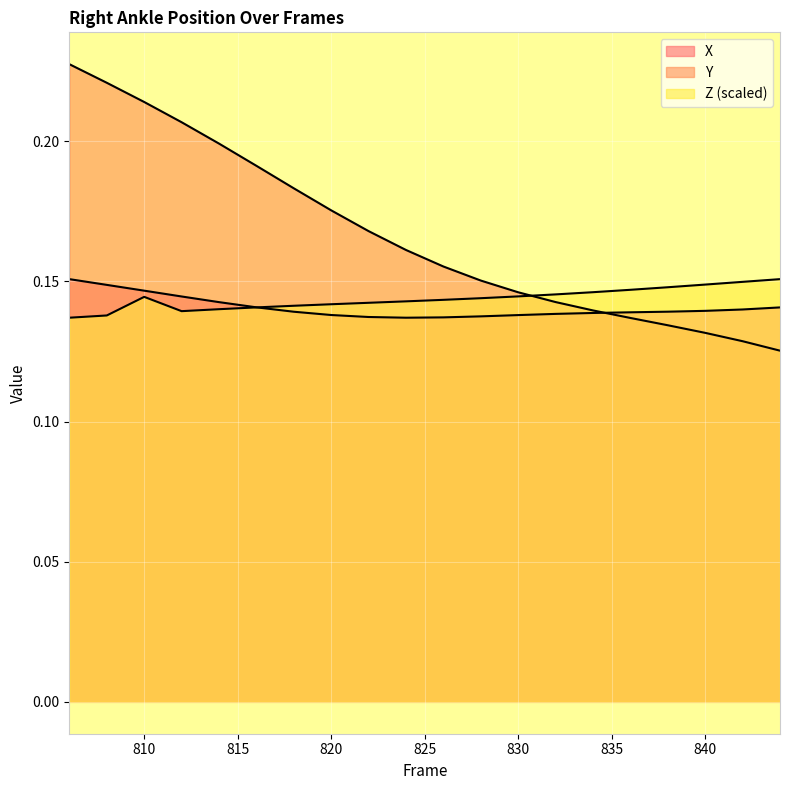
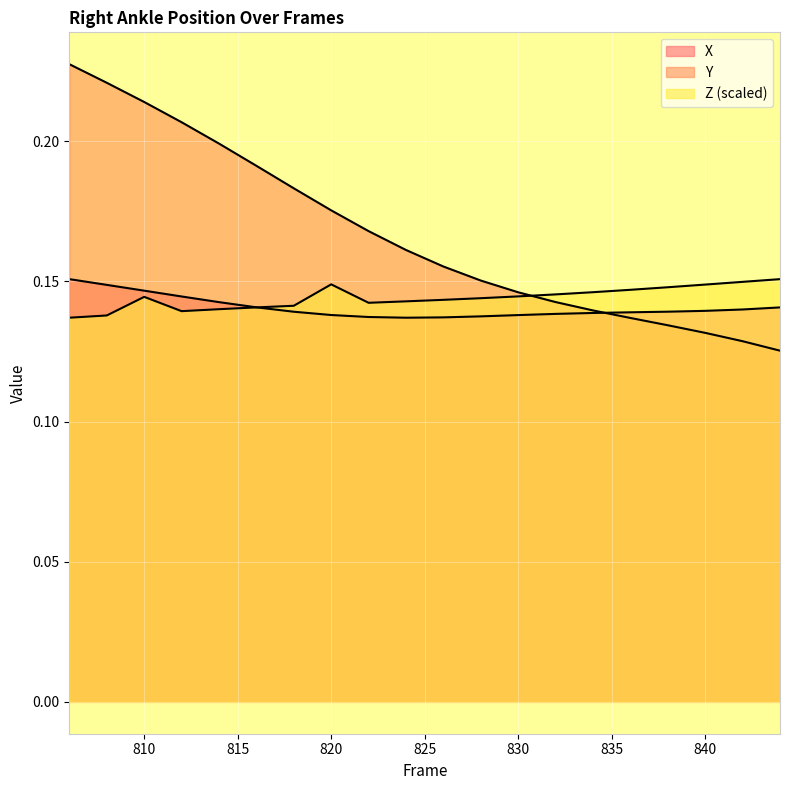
Z (scaled), 820: 0.142 -> 0.149
